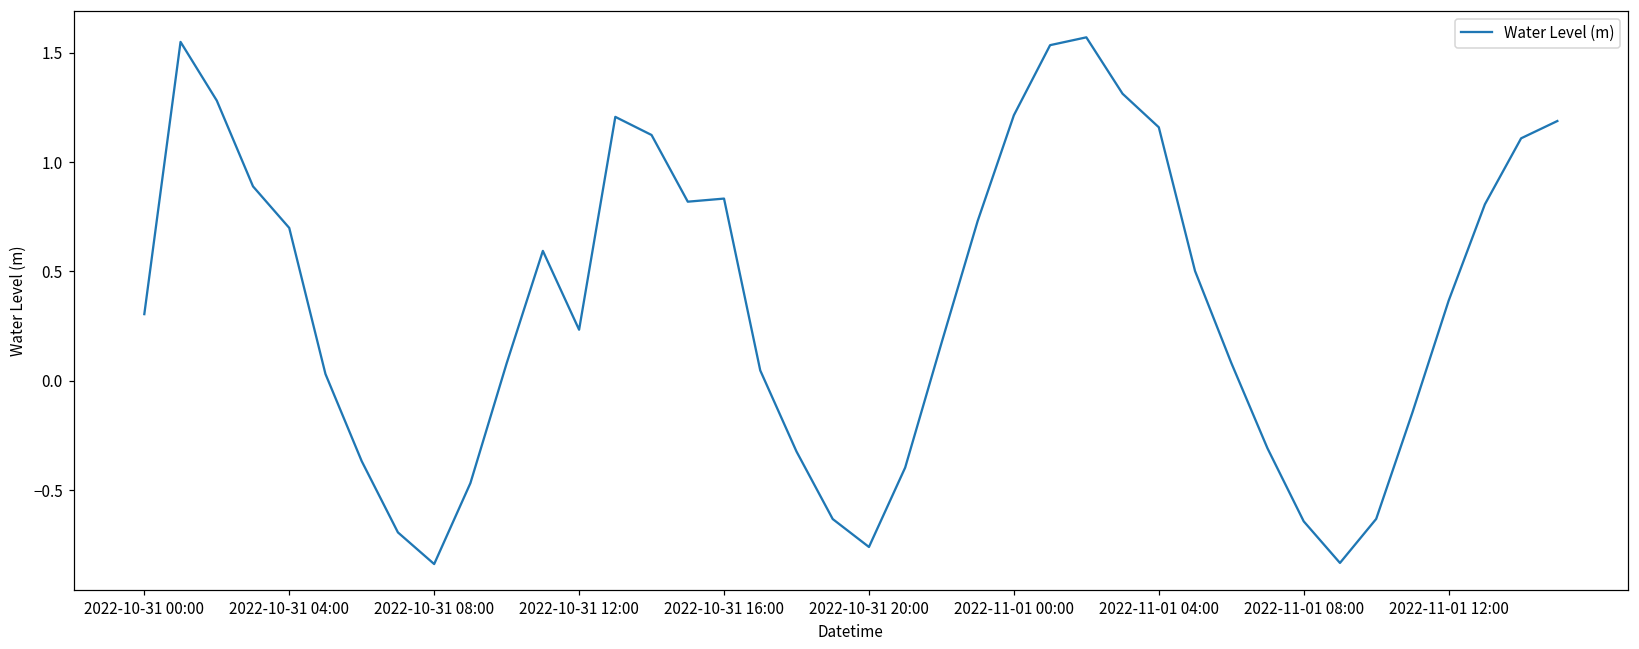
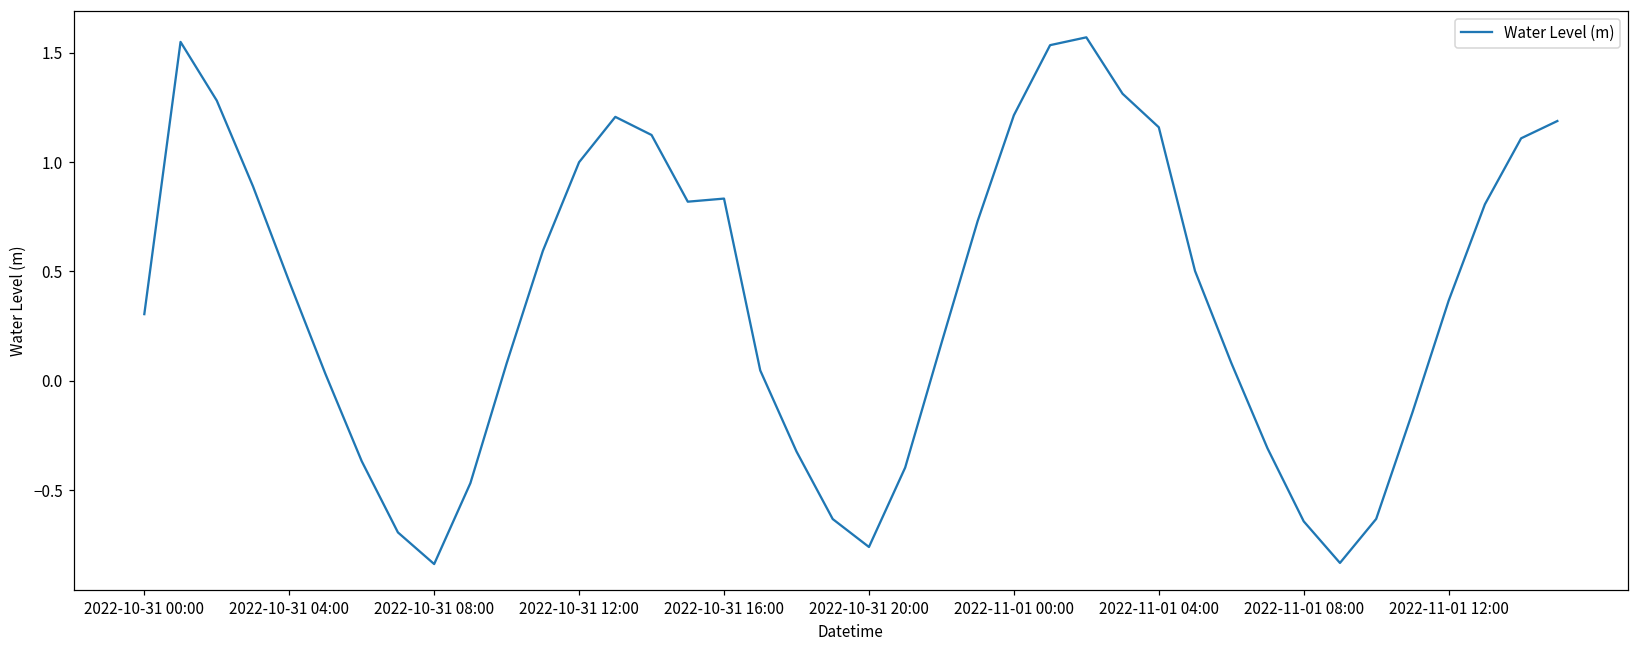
2022-10-31 04:00: 0.70 -> 0.45
2022-10-31 12:00: 0.23 -> 1.00
